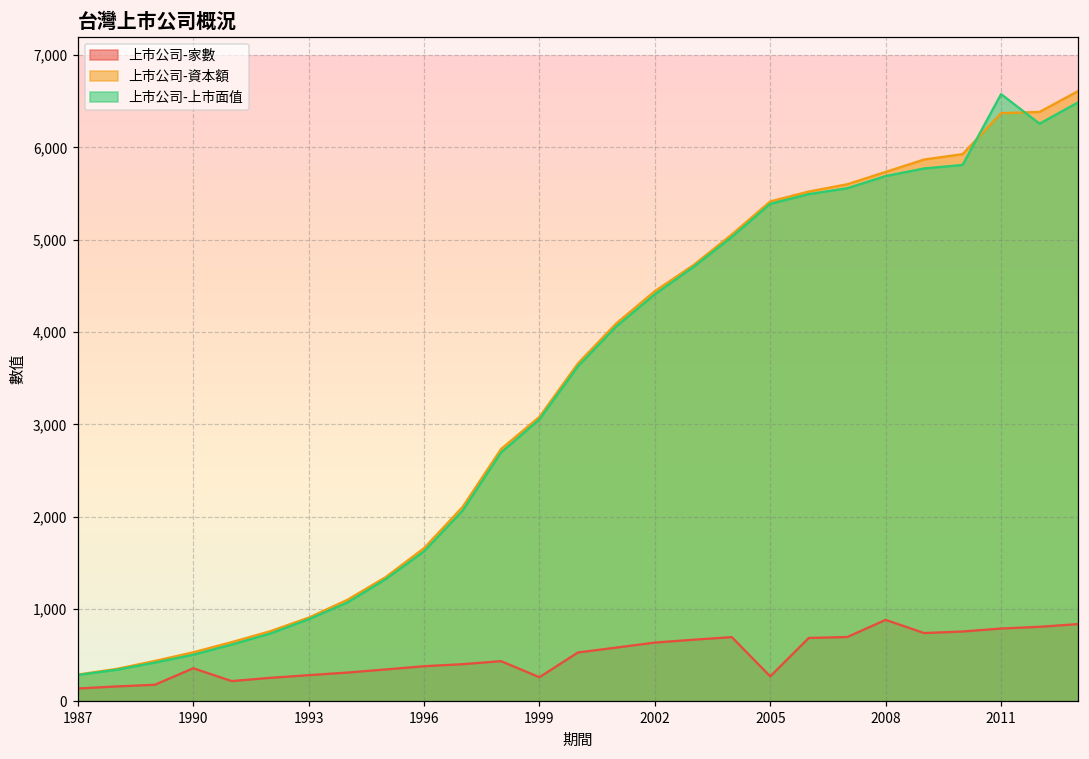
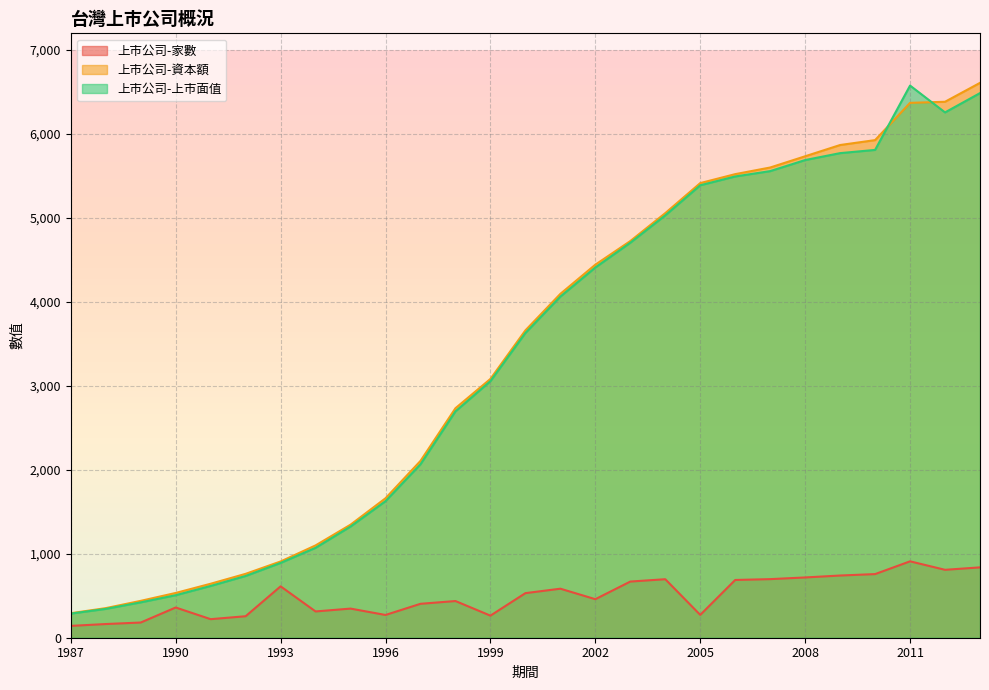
上市公司-家數, 1993: 300 -> 600
上市公司-家數, 1996: 400 -> 300
上市公司-家數, 2002: 600 -> 500
上市公司-家數, 2008: 900 -> 700
上市公司-家數, 2011: 800 -> 900
